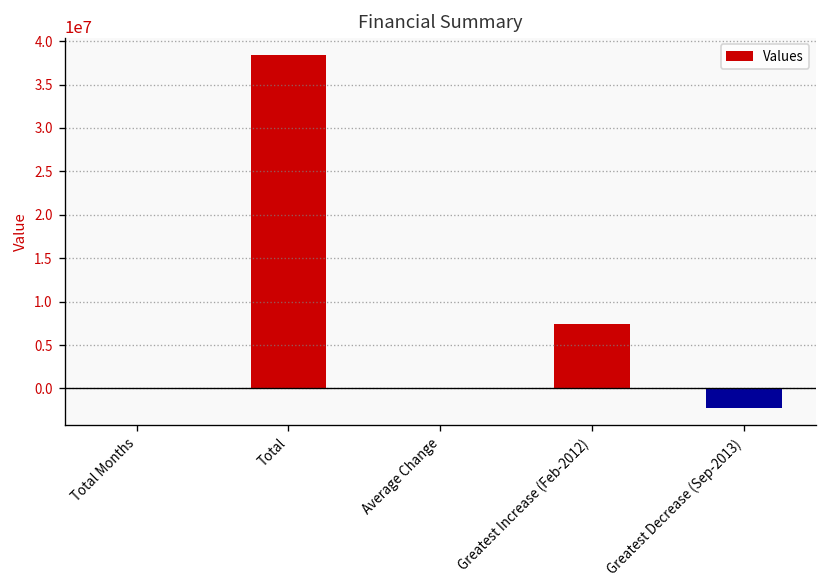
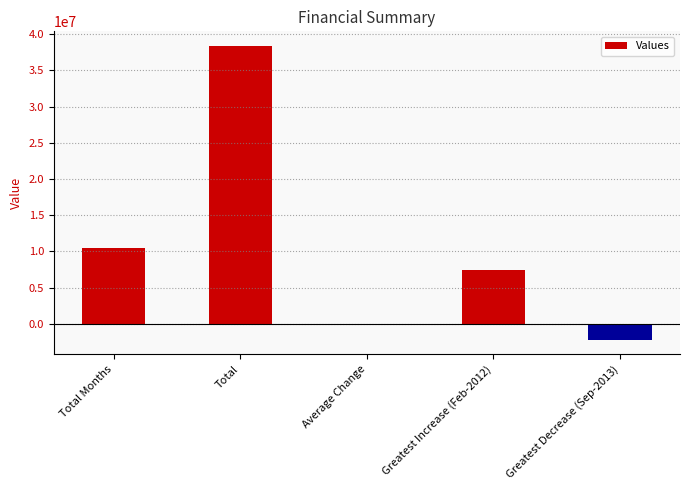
Total Months: 0 -> 10000000
